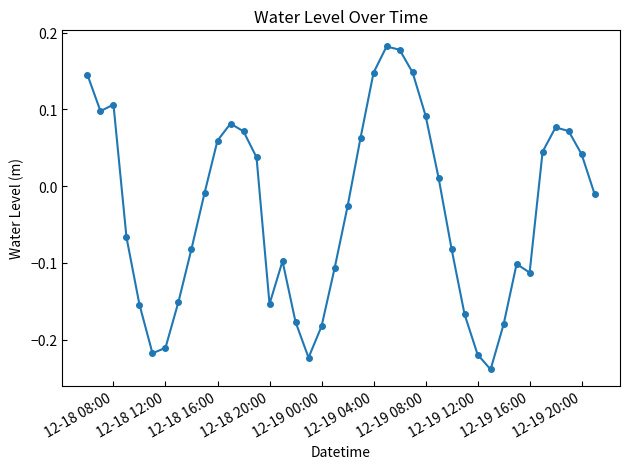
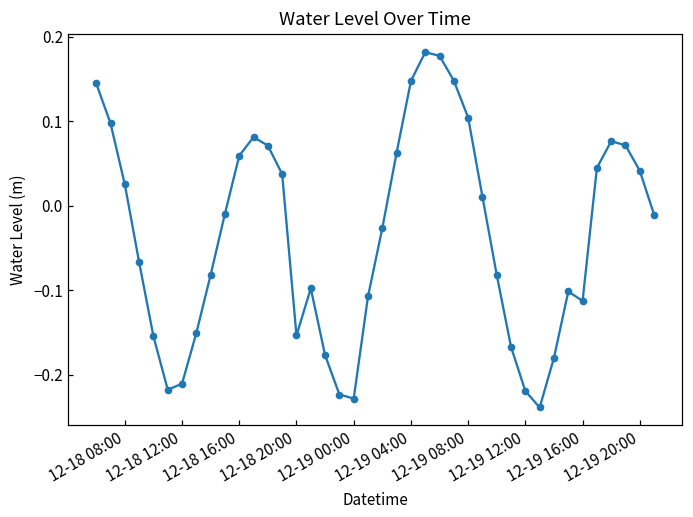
12-18 08:00: 0.11 -> 0.03
12-19 00:00: -0.18 -> -0.23
12-19 08:00: 0.09 -> 0.10
